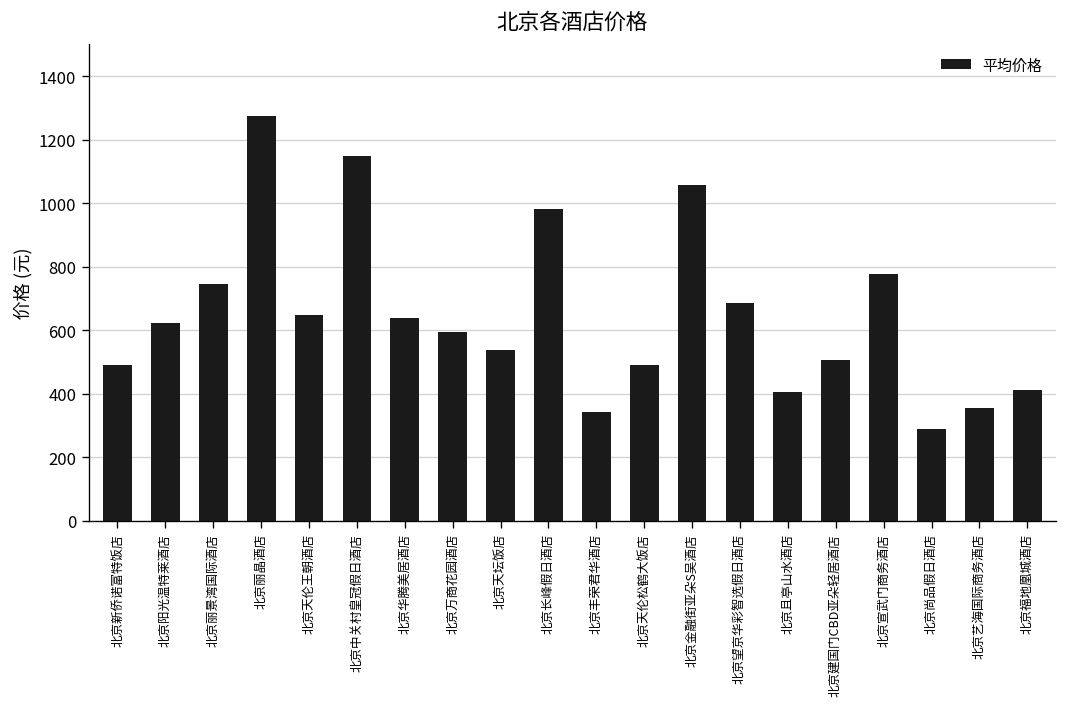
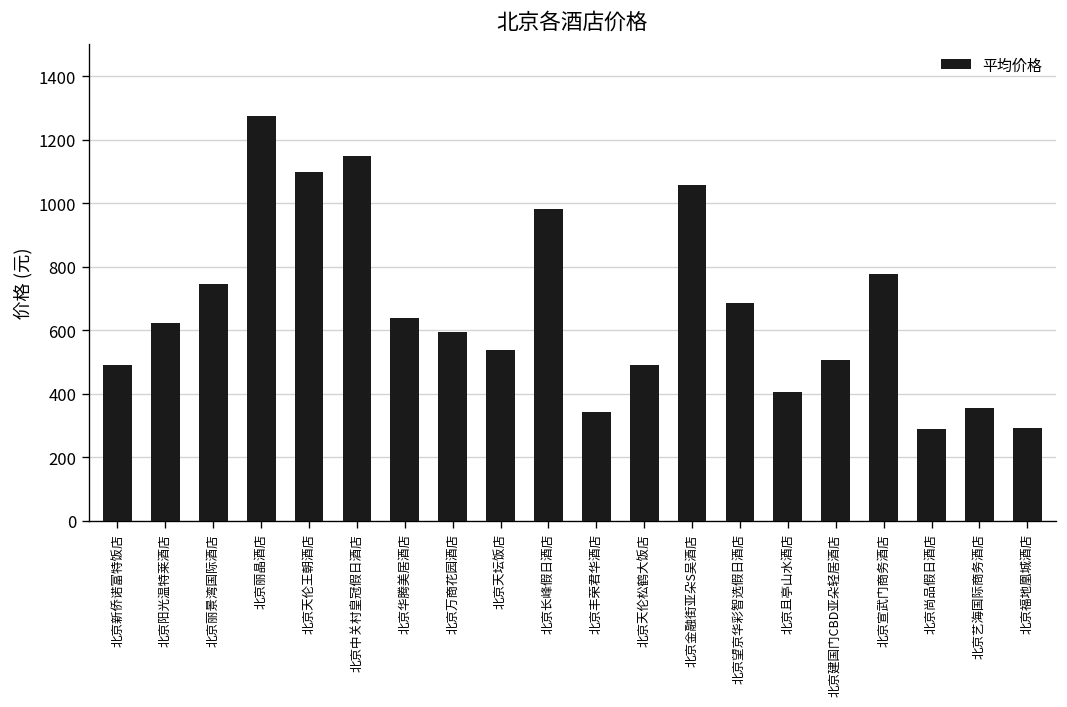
北京天伦王朝酒店: 650 -> 1100
北京福地凰城酒店: 410 -> 290
